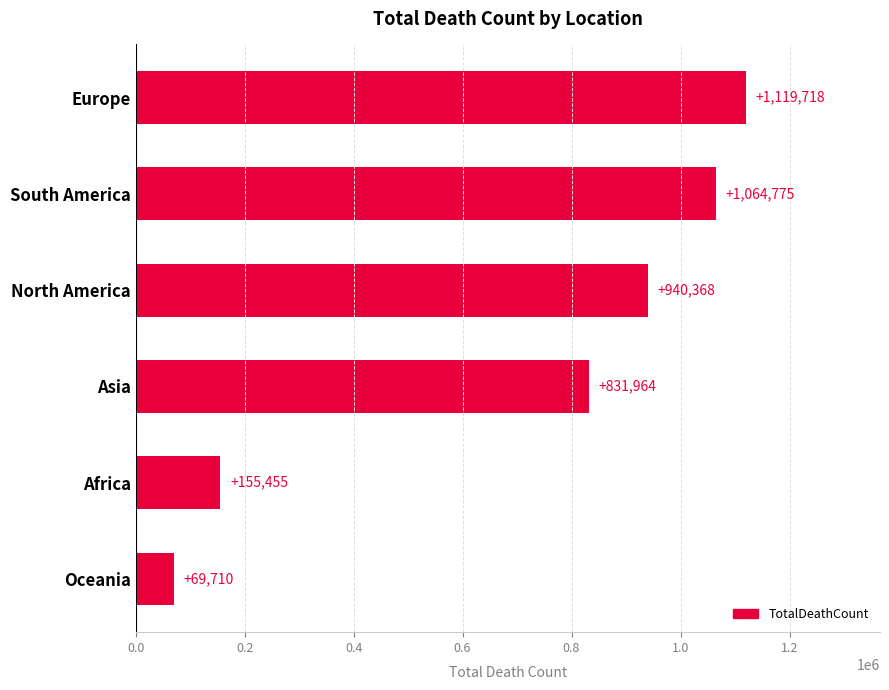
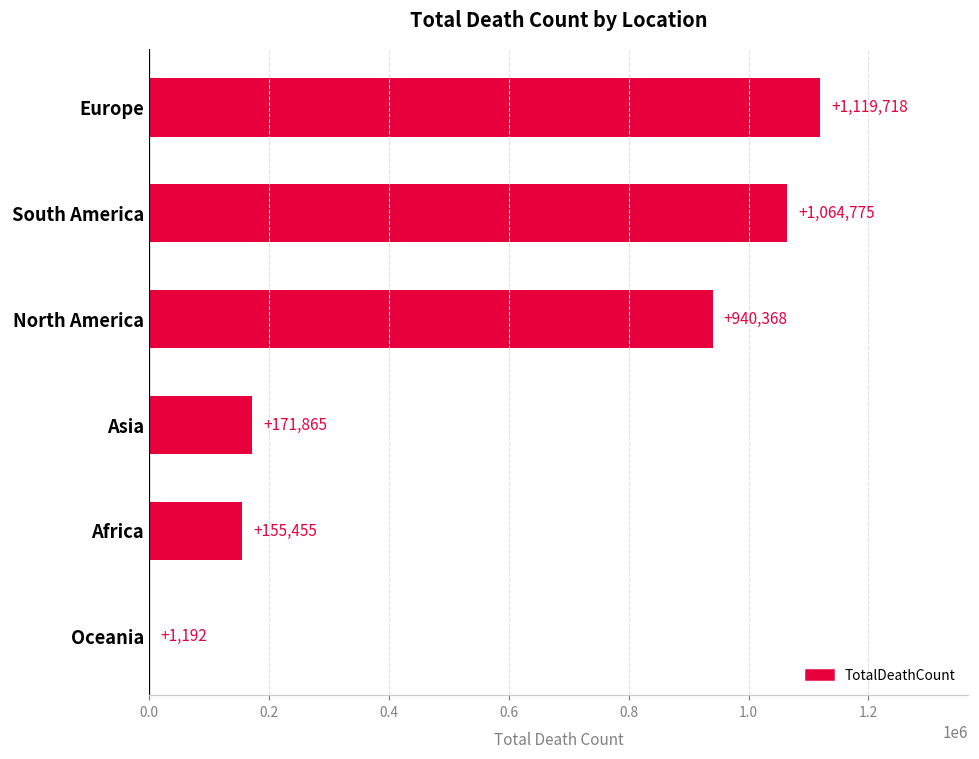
Asia: +831,964 -> +171,865
Oceania: +69,710 -> +1,192
